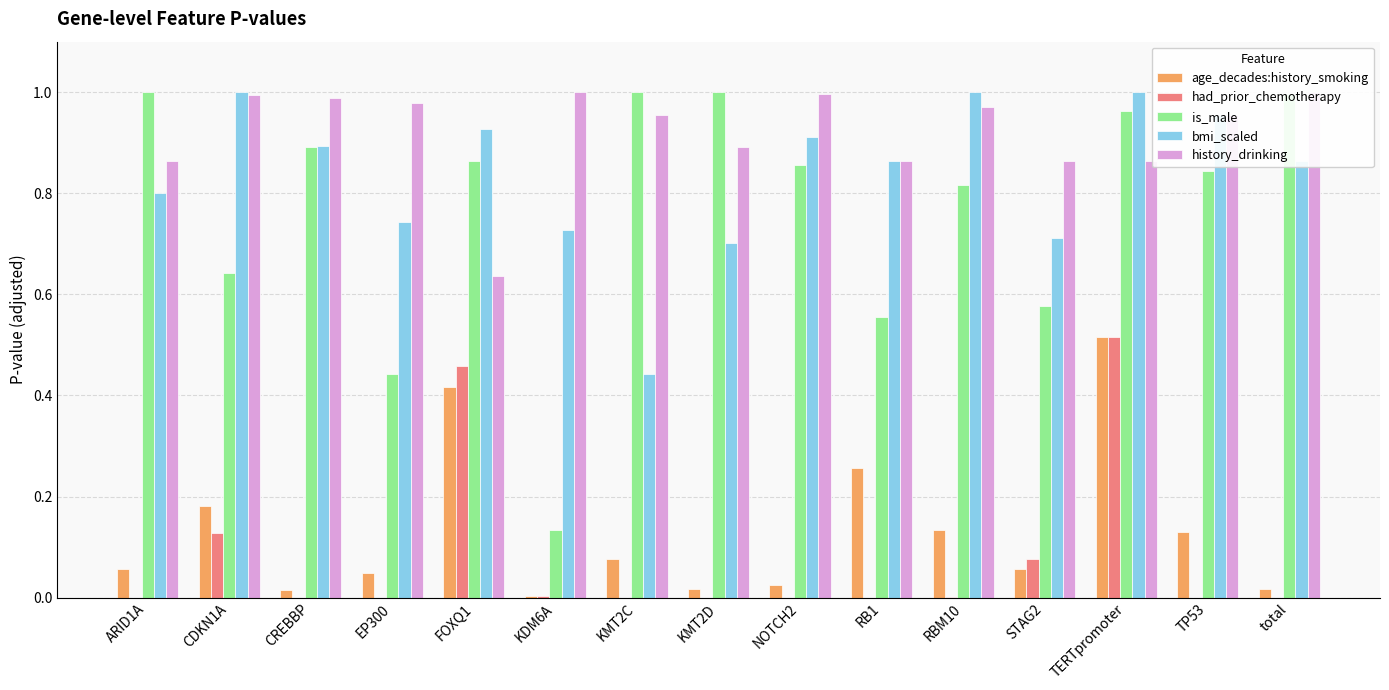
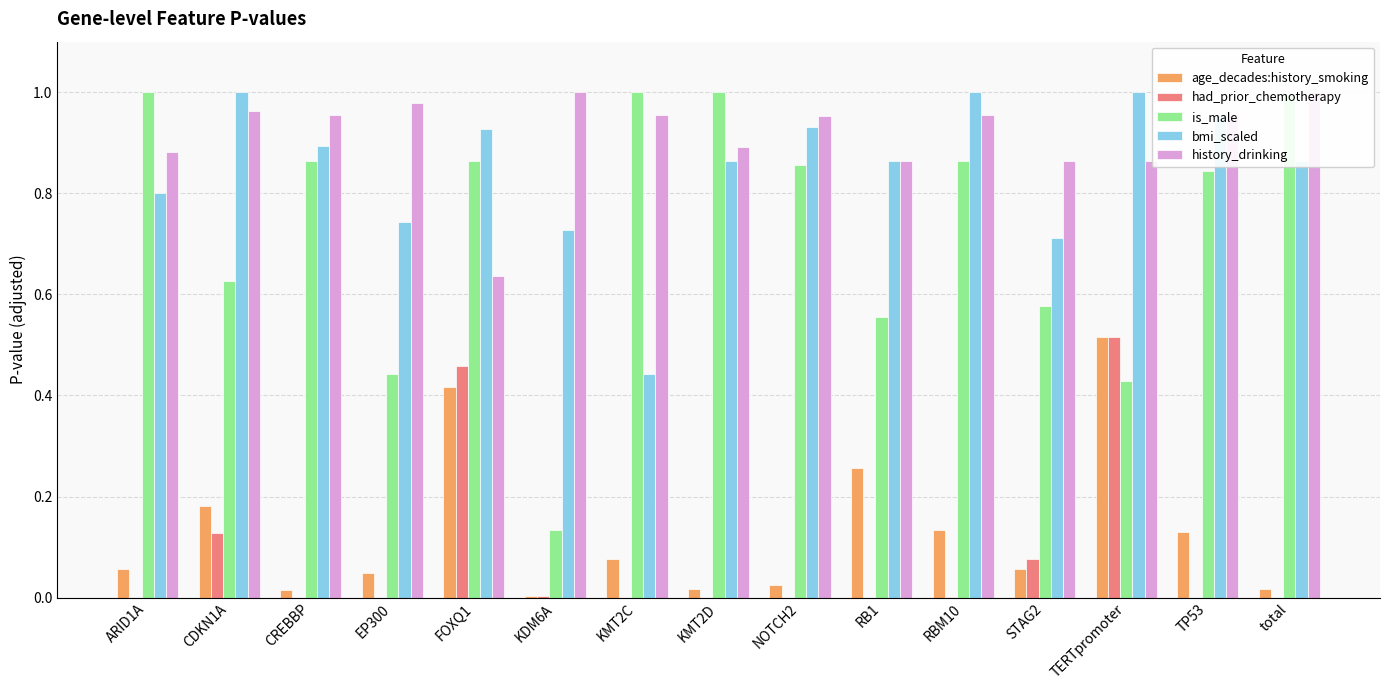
history_drinking, ARID1A: 0.86 -> 0.88
is_male, CDKN1A: 0.64 -> 0.63
history_drinking, CDKN1A: 0.99 -> 0.96
is_male, CREBBP: 0.89 -> 0.86
history_drinking, CREBBP: 0.99 -> 0.95
bmi_scaled, KMT2D: 0.70 -> 0.86
bmi_scaled, NOTCH2: 0.91 -> 0.93
history_drinking, NOTCH2: 1.00 -> 0.95
is_male, RBM10: 0.82 -> 0.86
history_drinking, RBM10: 0.97 -> 0.95
is_male, TERTpromoter: 0.96 -> 0.43
